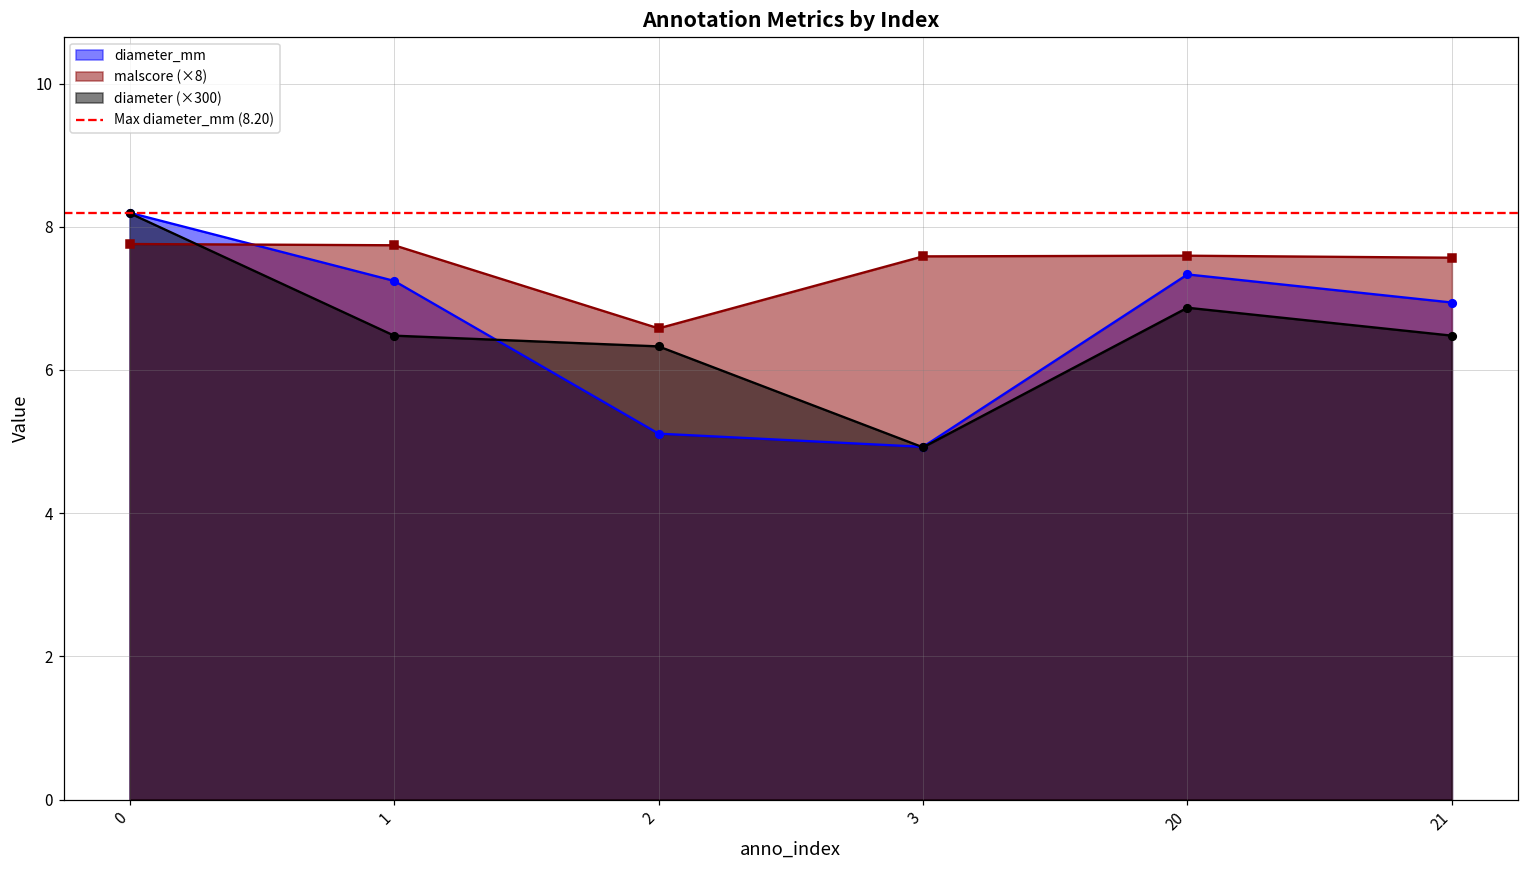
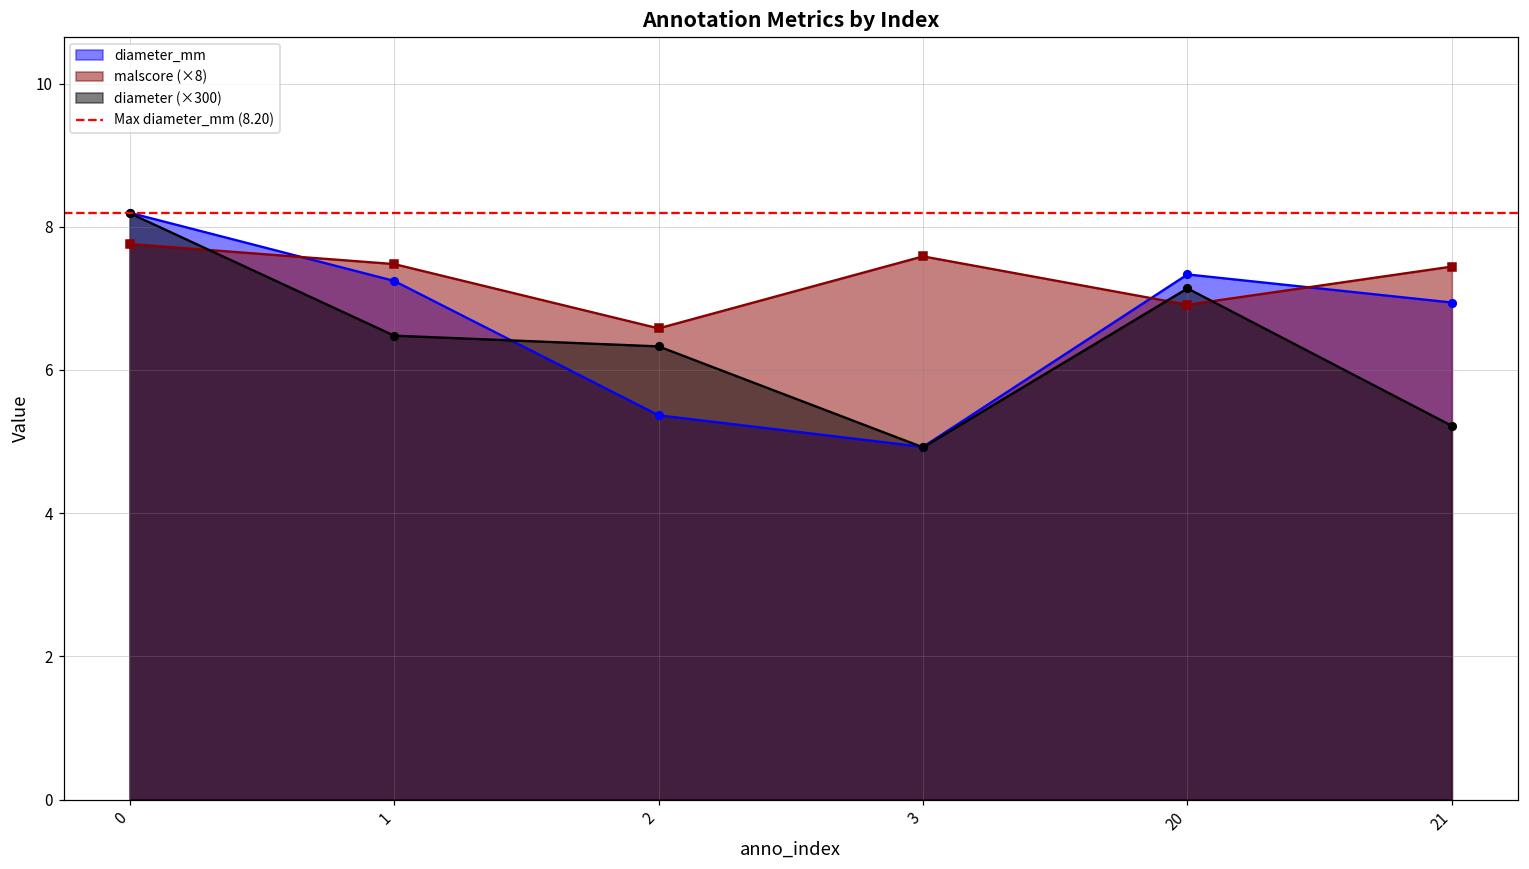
malscore (×8), 1: 7.7 -> 7.5
diameter_mm, 2: 5.1 -> 5.4
malscore (×8), 20: 7.6 -> 6.9
diameter (×300), 20: 6.9 -> 7.1
malscore (×8), 21: 7.6 -> 7.4
diameter (×300), 21: 6.5 -> 5.2
